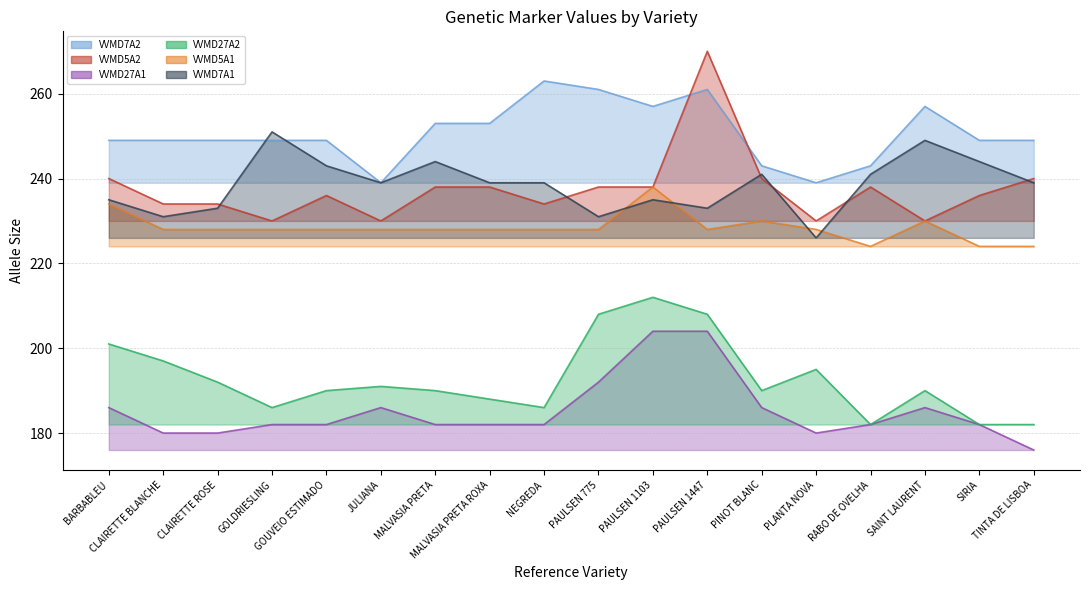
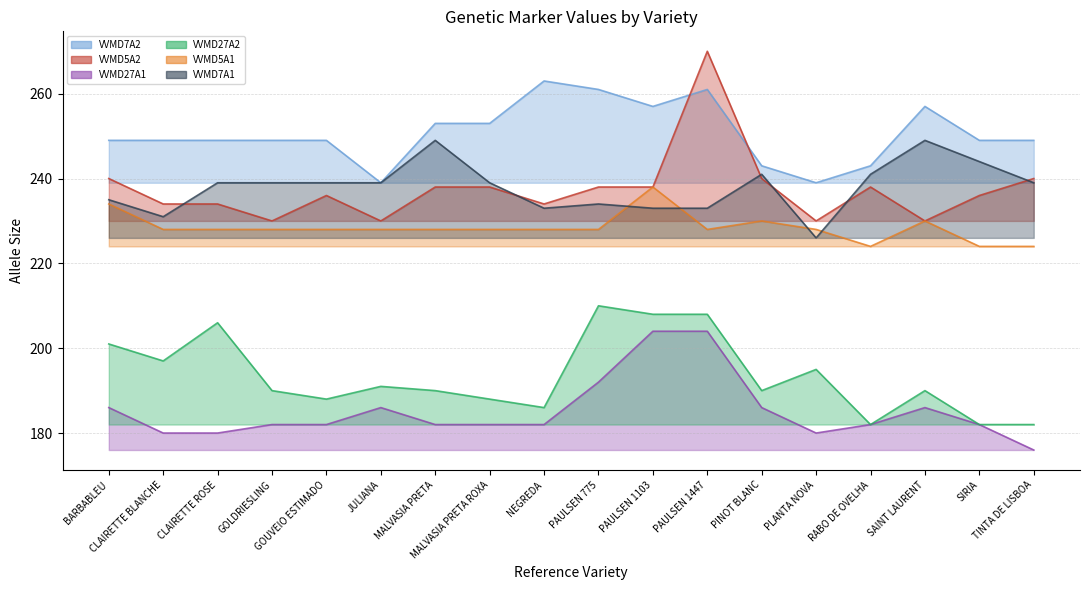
VVMD27A2, CLAIRETTE ROSE: 192 -> 206
VVMD7A1, CLAIRETTE ROSE: 233 -> 239
VVMD27A2, GOLDRIESLING: 186 -> 190
VVMD7A1, GOLDRIESLING: 251 -> 239
VVMD27A2, GOUVEIO ESTIMADO: 190 -> 188
VVMD7A1, GOUVEIO ESTIMADO: 243 -> 239
VVMD7A1, MALVASIA PRETA: 244 -> 249
VVMD7A1, NEGREDA: 239 -> 233
VVMD27A2, PAULSEN 775: 208 -> 210
VVMD7A1, PAULSEN 775: 231 -> 234
VVMD27A2, PAULSEN 1103: 212 -> 208
VVMD7A1, PAULSEN 1103: 235 -> 233
